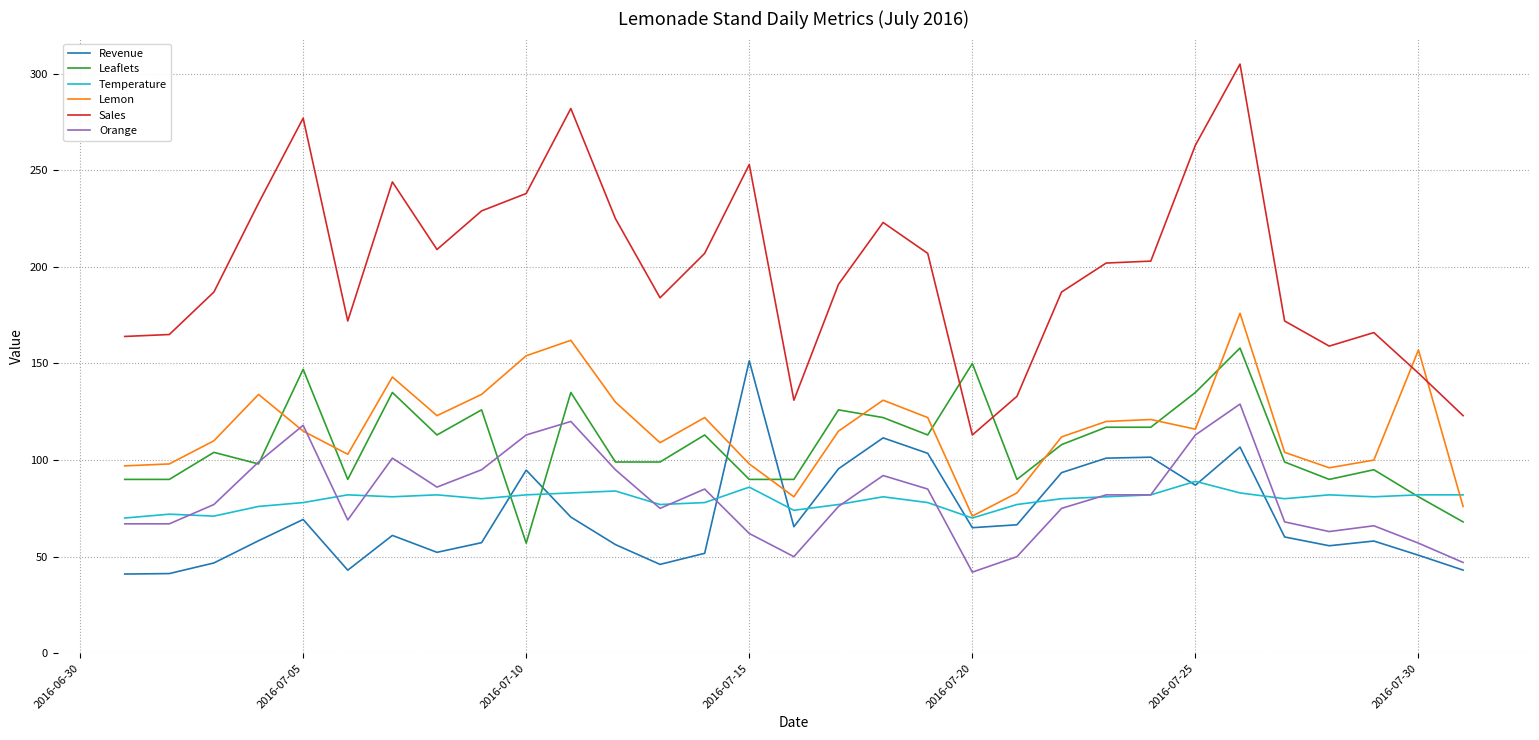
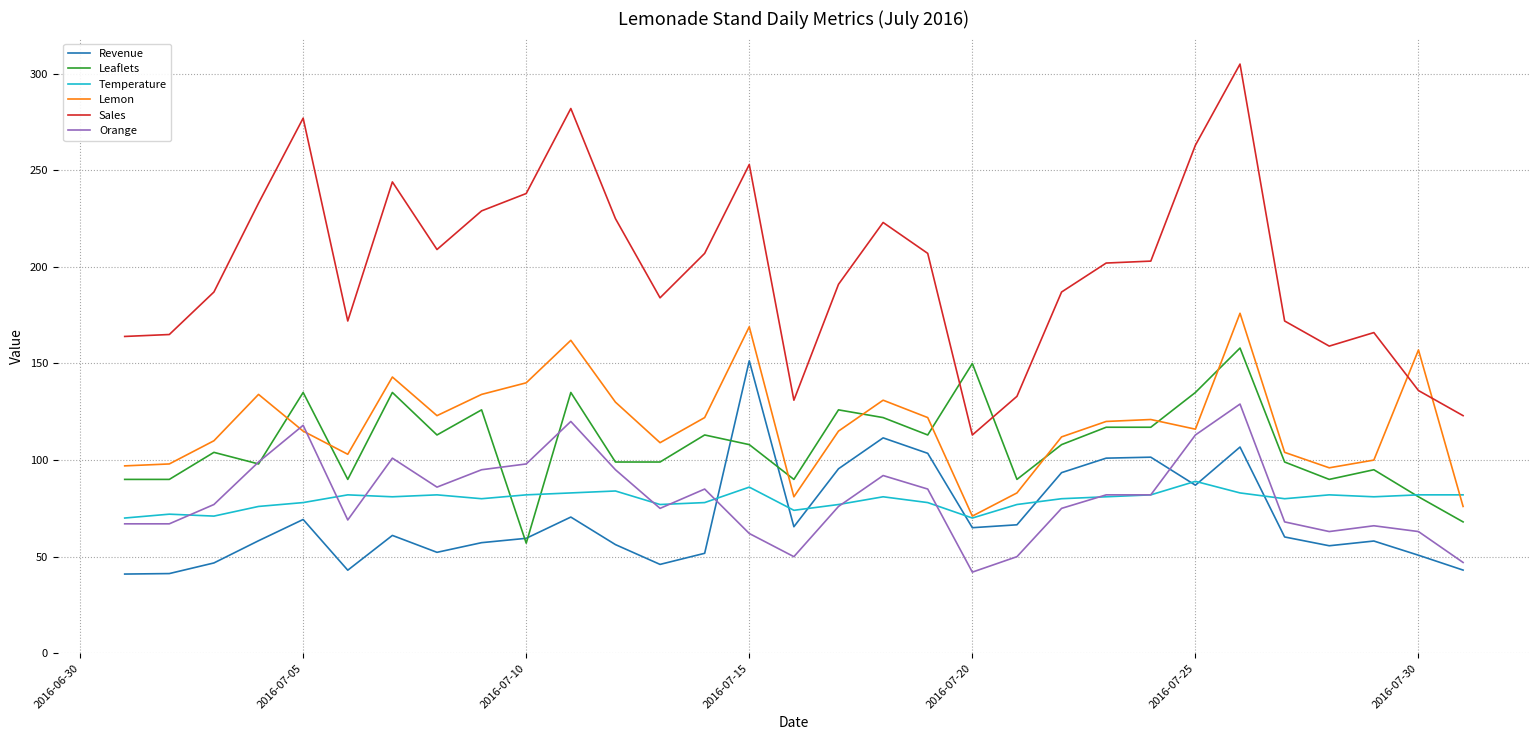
Leaflets, 2016-07-05: 147 -> 135
Revenue, 2016-07-10: 95 -> 60
Lemon, 2016-07-10: 154 -> 140
Orange, 2016-07-10: 113 -> 98
Leaflets, 2016-07-15: 90 -> 108
Lemon, 2016-07-15: 98 -> 169
Sales, 2016-07-30: 145 -> 136
Orange, 2016-07-30: 57 -> 63
